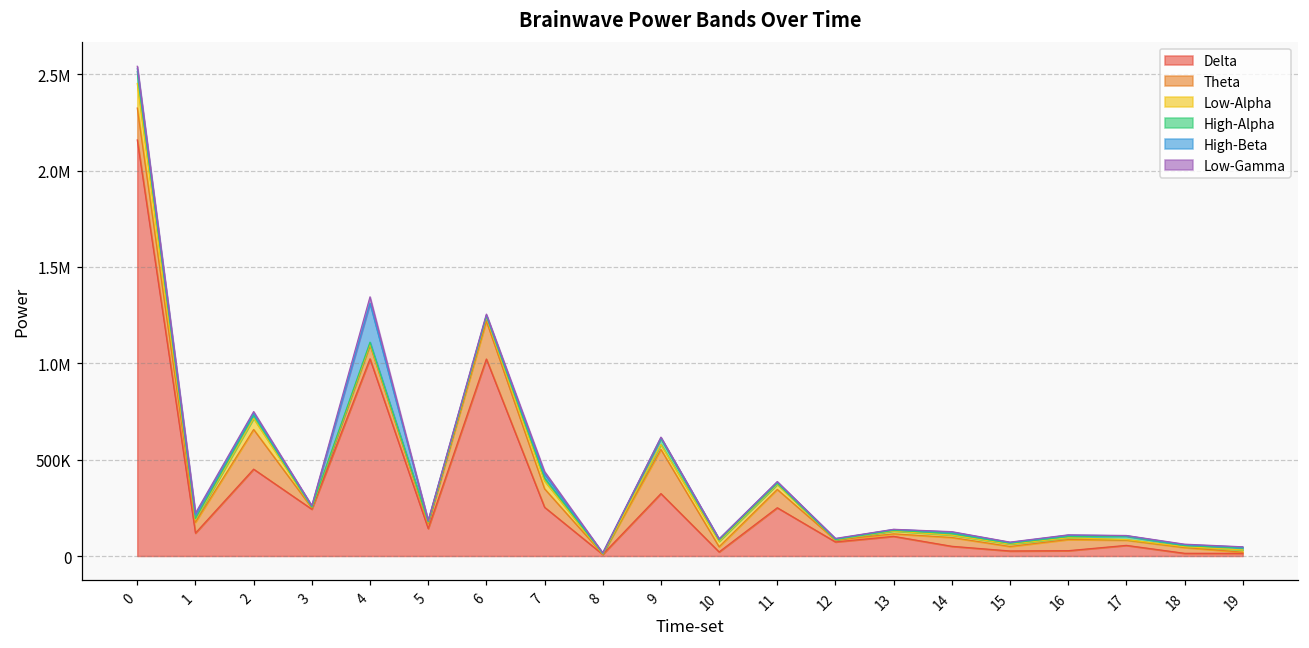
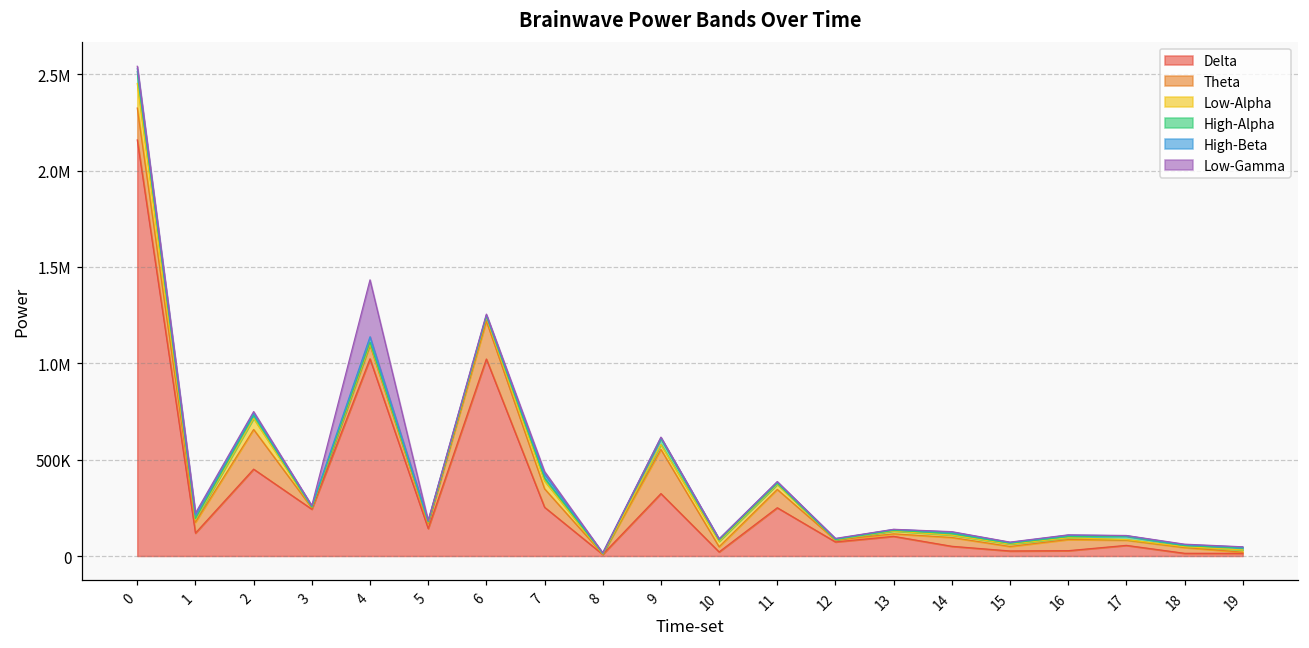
High-Beta, 4: 200000 -> 30000
Low-Gamma, 4: 30000 -> 300000
